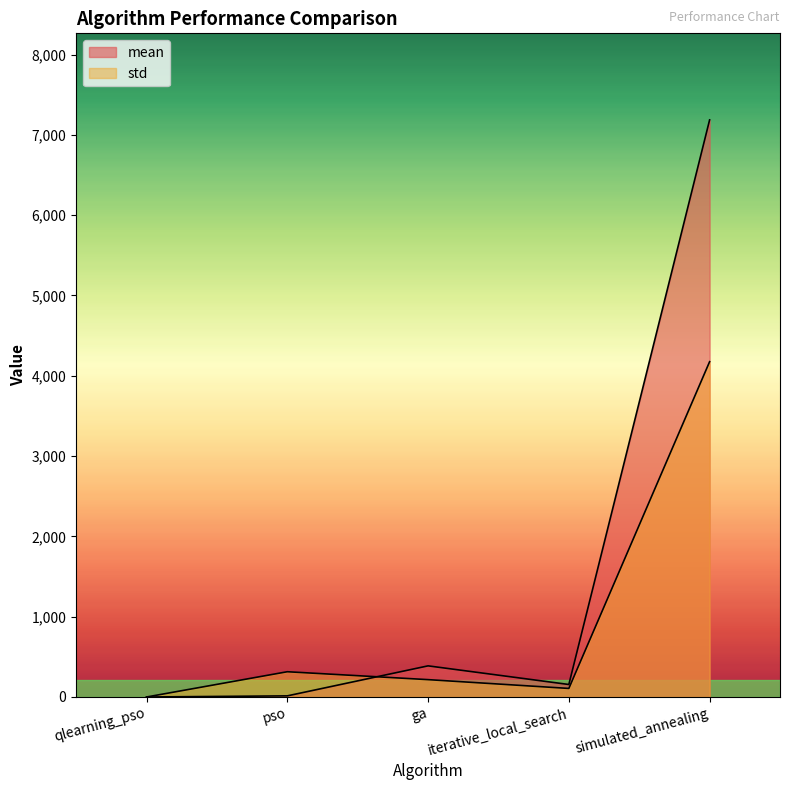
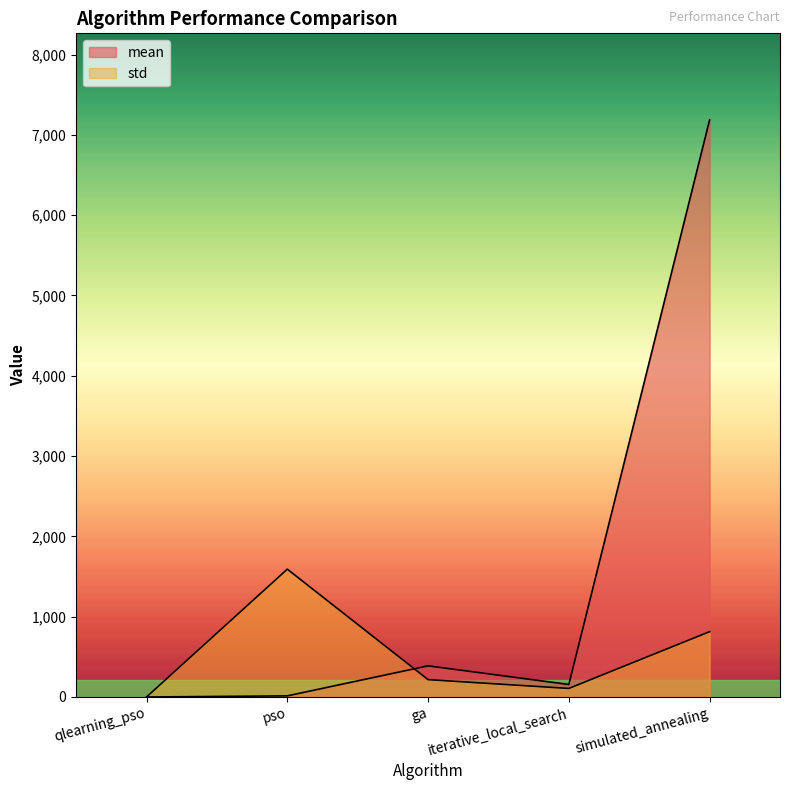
std, pso: 300 -> 1,600
std, simulated_annealing: 4,200 -> 800
